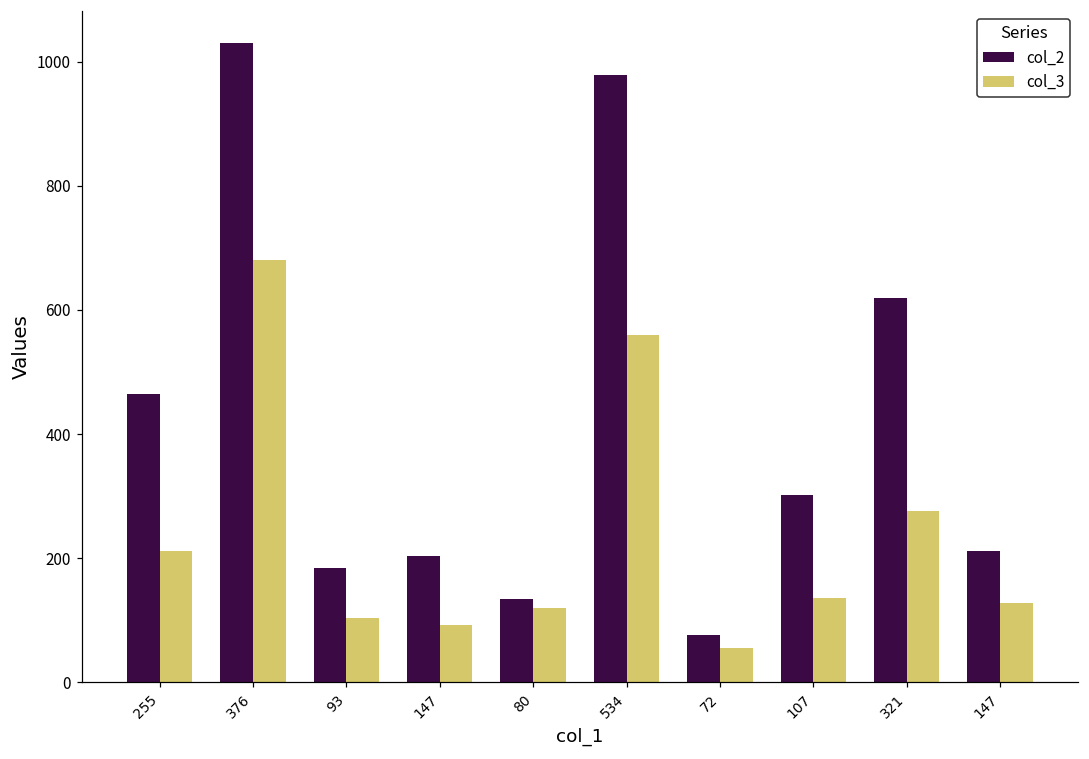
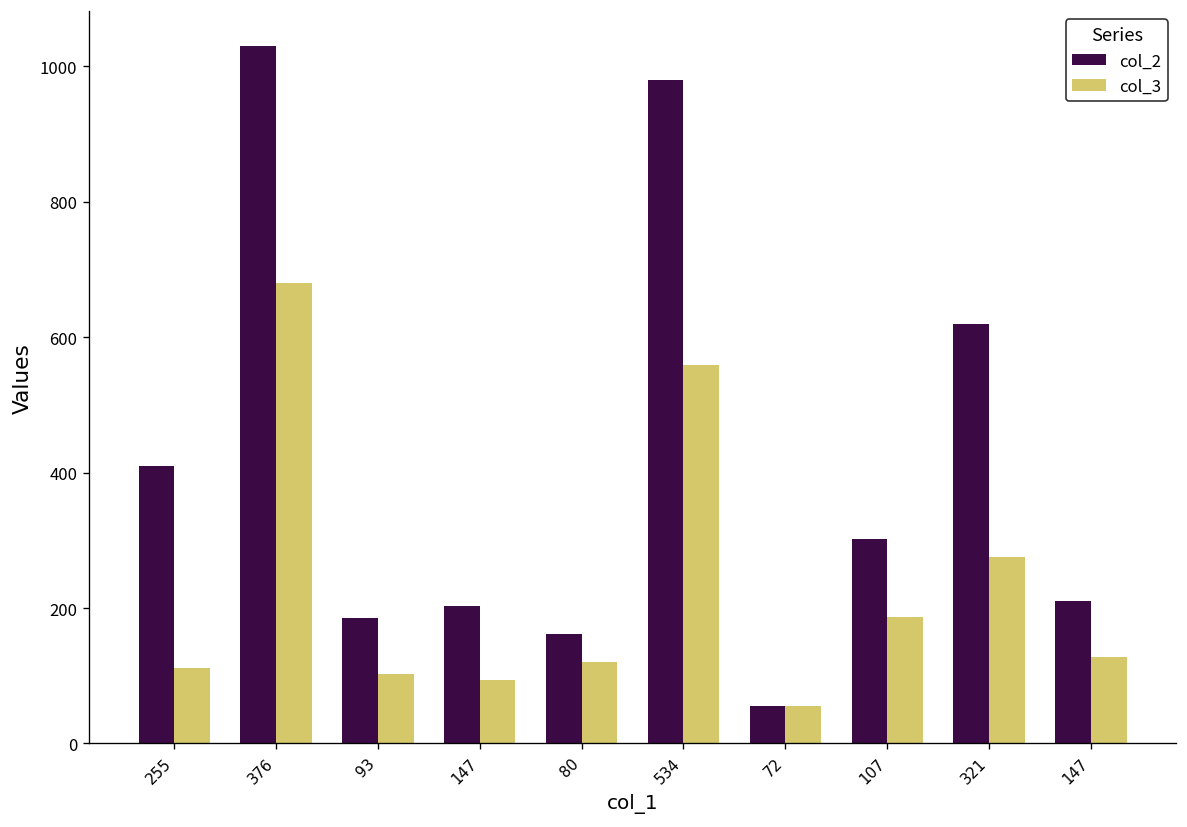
col_2, 255: 460 -> 410
col_3, 255: 210 -> 110
col_2, 80: 140 -> 160
col_2, 72: 80 -> 60
col_3, 107: 140 -> 190
